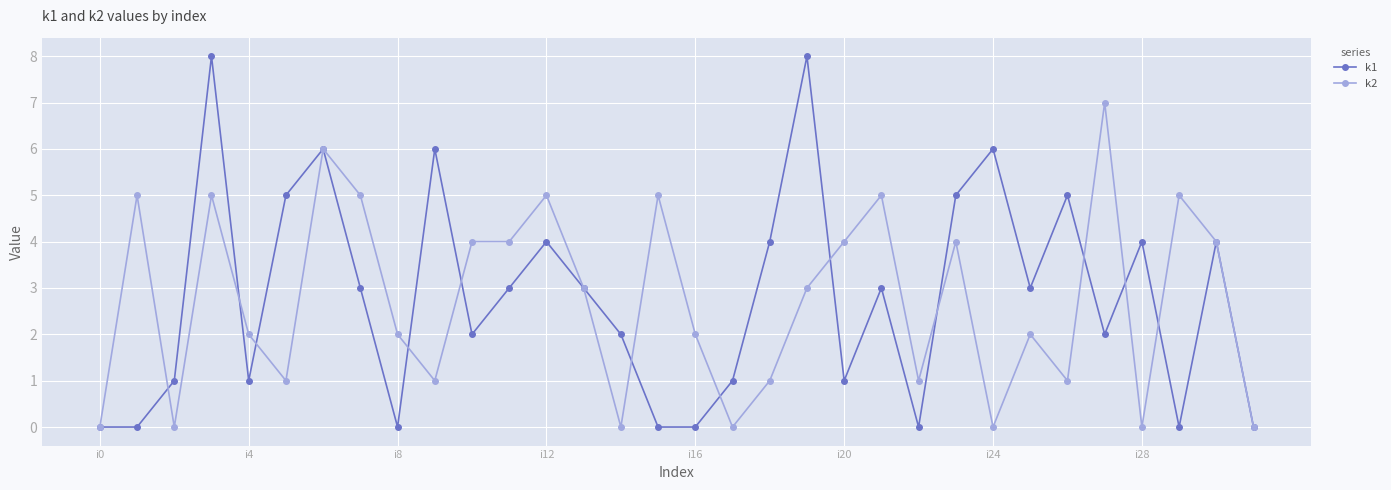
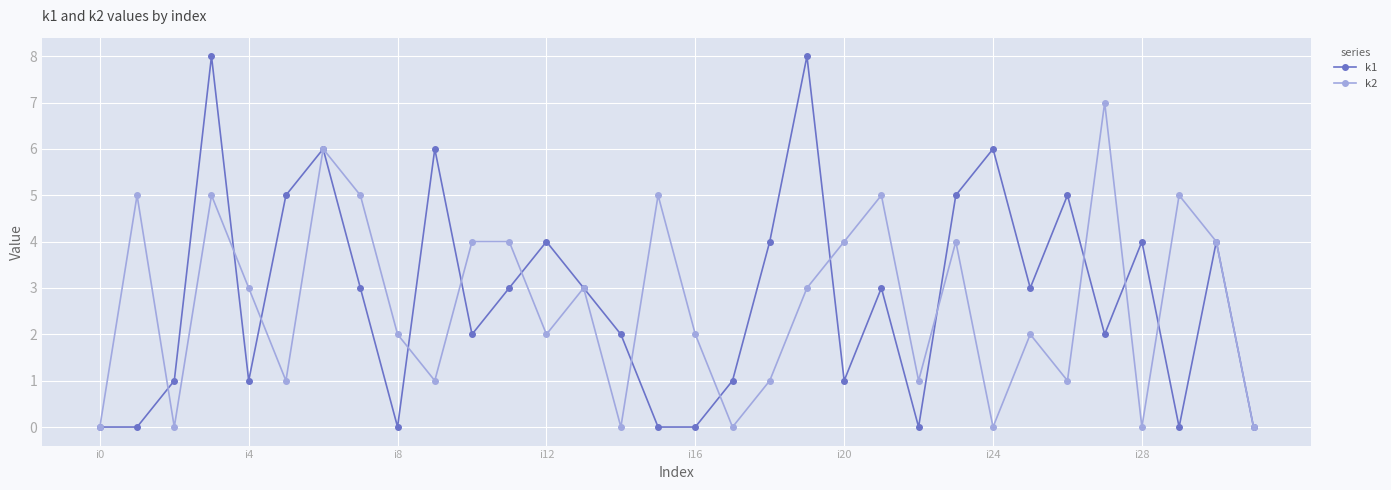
k2, i4: 2 -> 3
k2, i12: 5 -> 2
